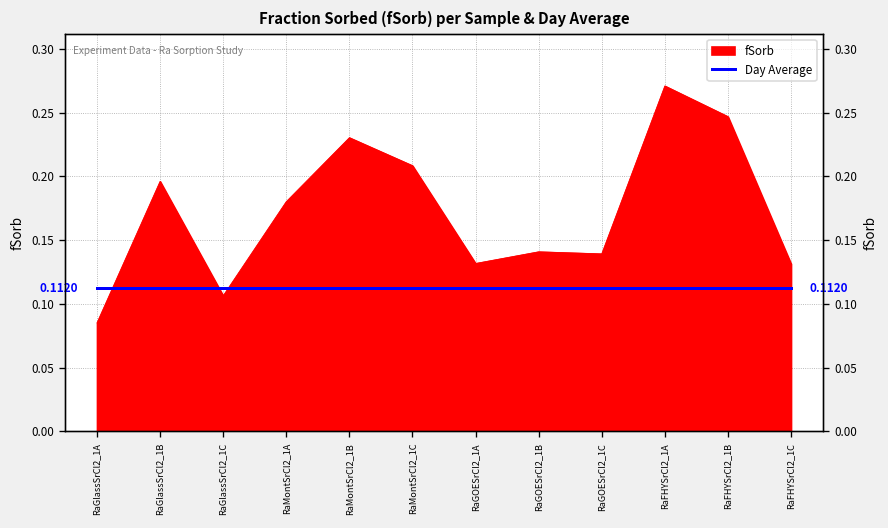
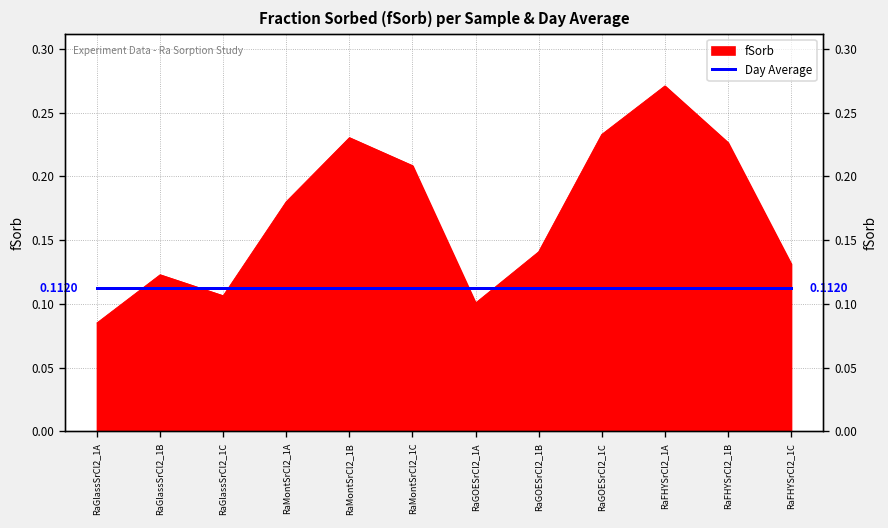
fSorb, RaGlassSrCl2_1B: 0.196 -> 0.123
fSorb, RaGOESrCl2_1A: 0.132 -> 0.101
fSorb, RaGOESrCl2_1C: 0.139 -> 0.233
fSorb, RaFHYSrCl2_1B: 0.247 -> 0.226
